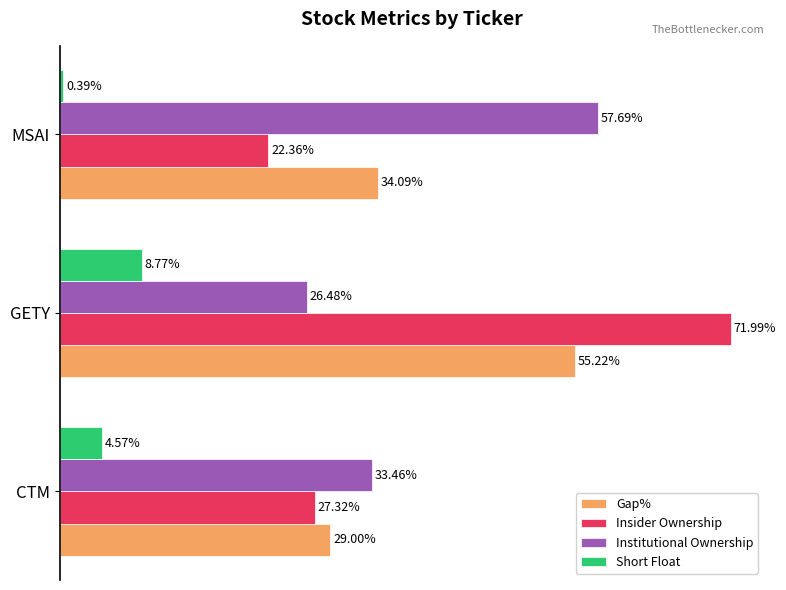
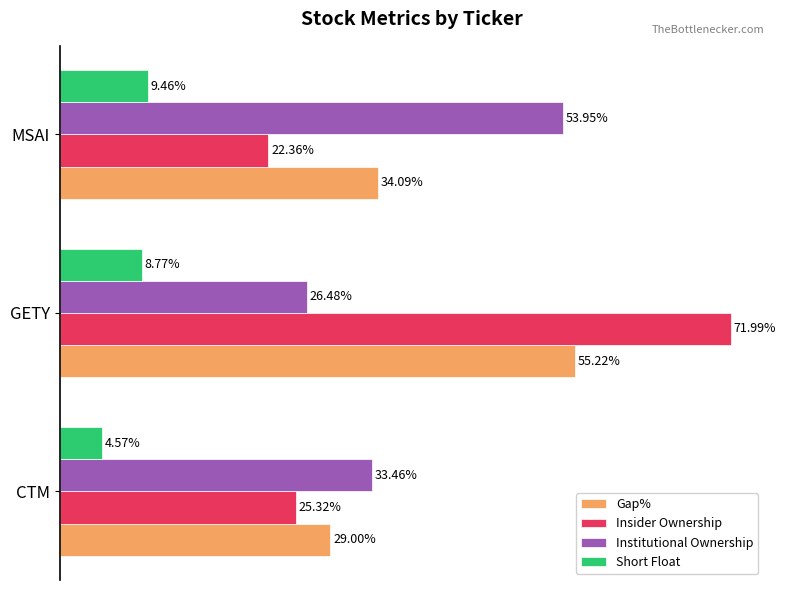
Short Float, MSAI: 0.39% -> 9.46%
Institutional Ownership, MSAI: 57.69% -> 53.95%
Insider Ownership, CTM: 27.32% -> 25.32%
